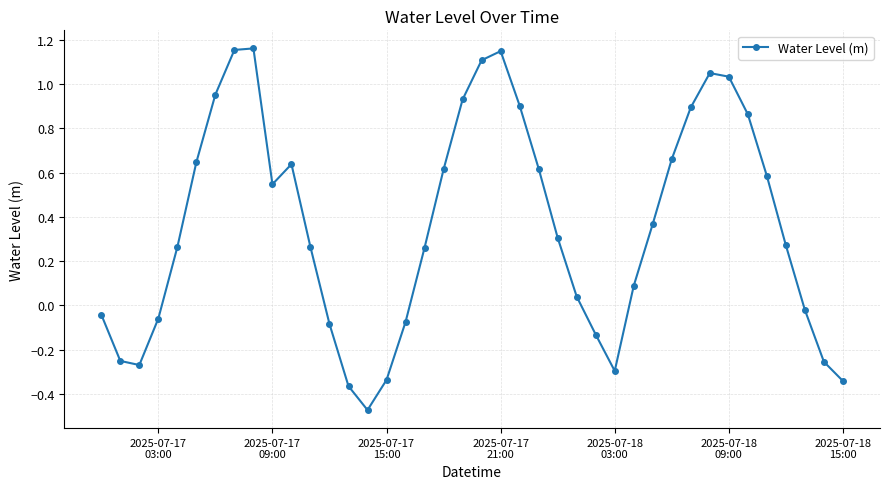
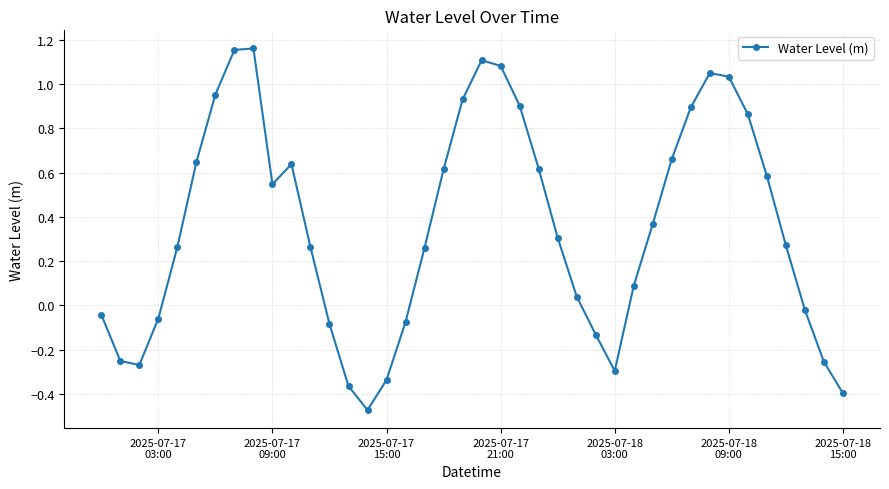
2025-07-17 21:00: 1.15 -> 1.08
2025-07-18 15:00: -0.34 -> -0.40
